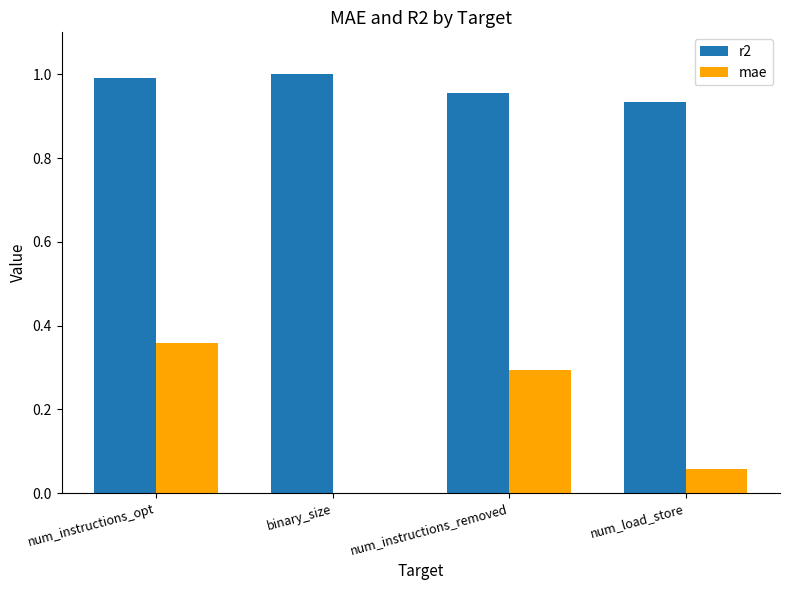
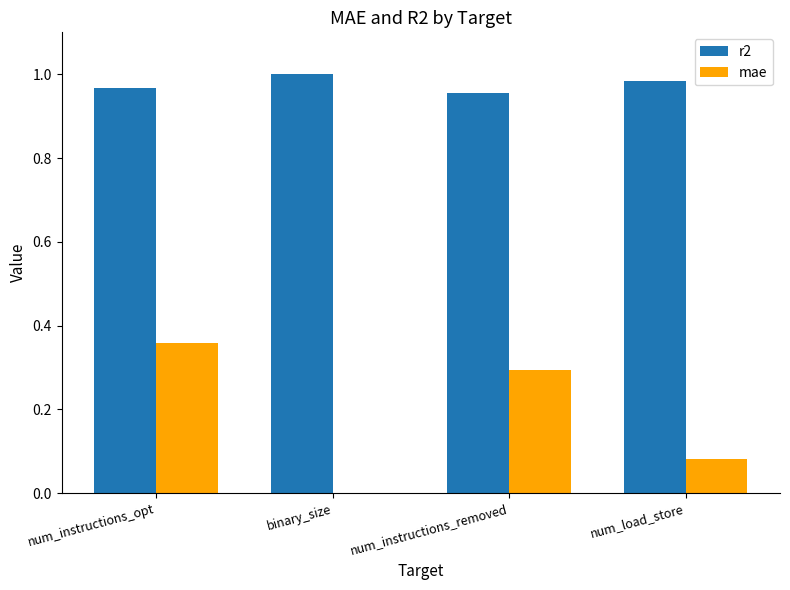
r2, num_instructions_opt: 0.99 -> 0.97
r2, num_load_store: 0.93 -> 0.98
mae, num_load_store: 0.06 -> 0.08
